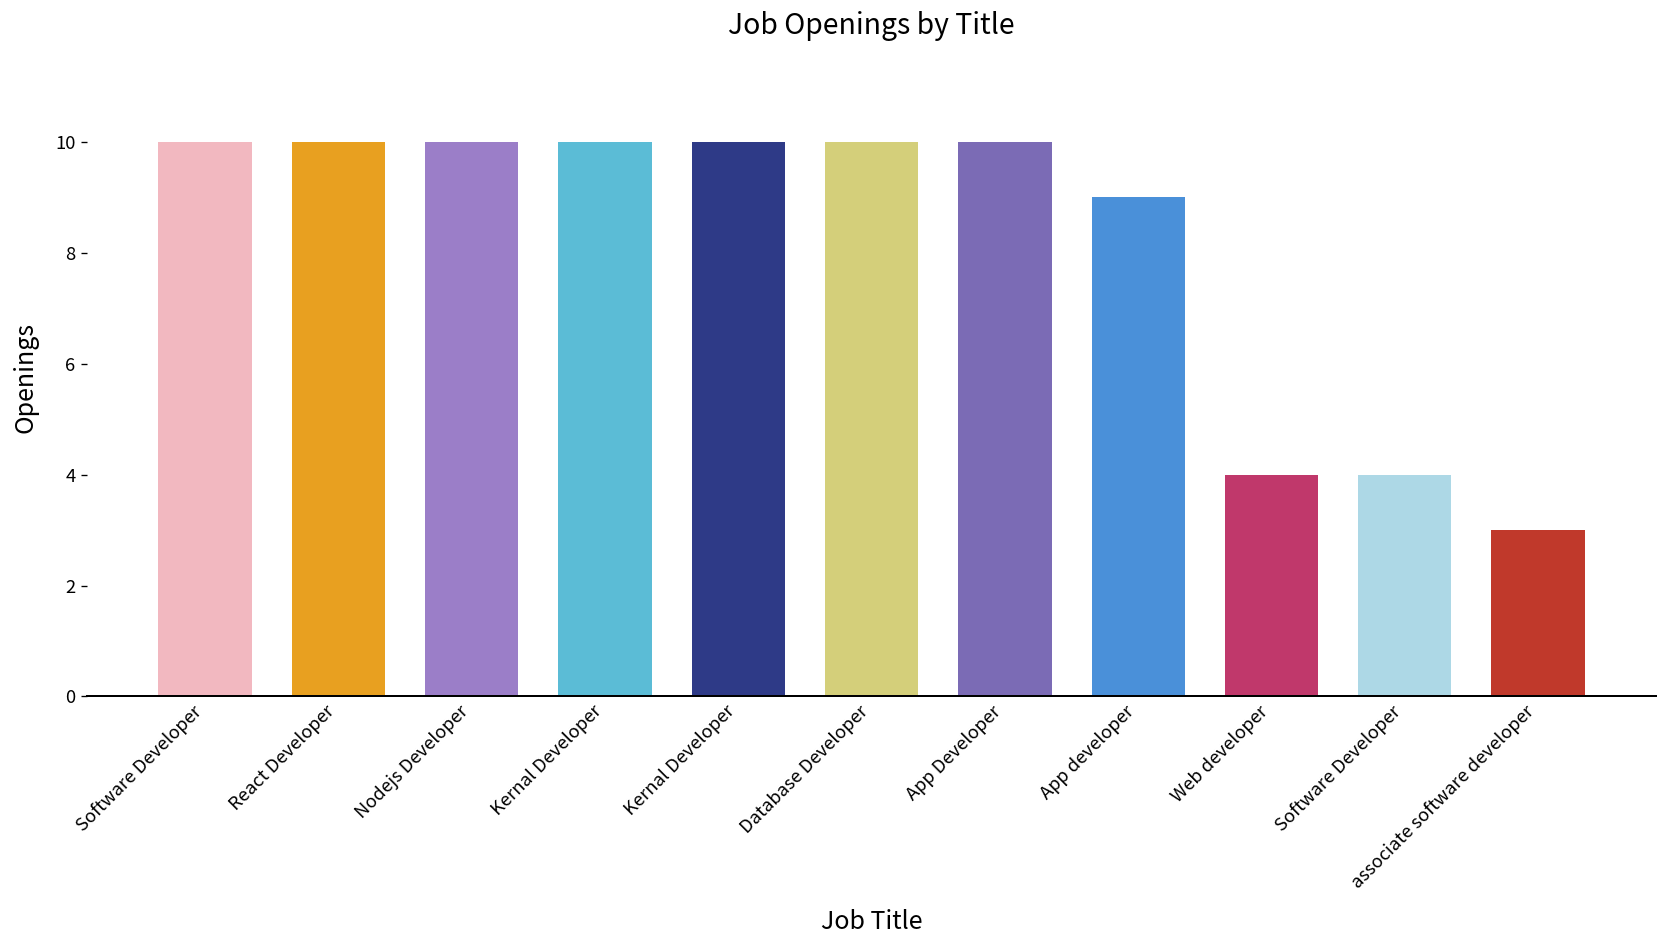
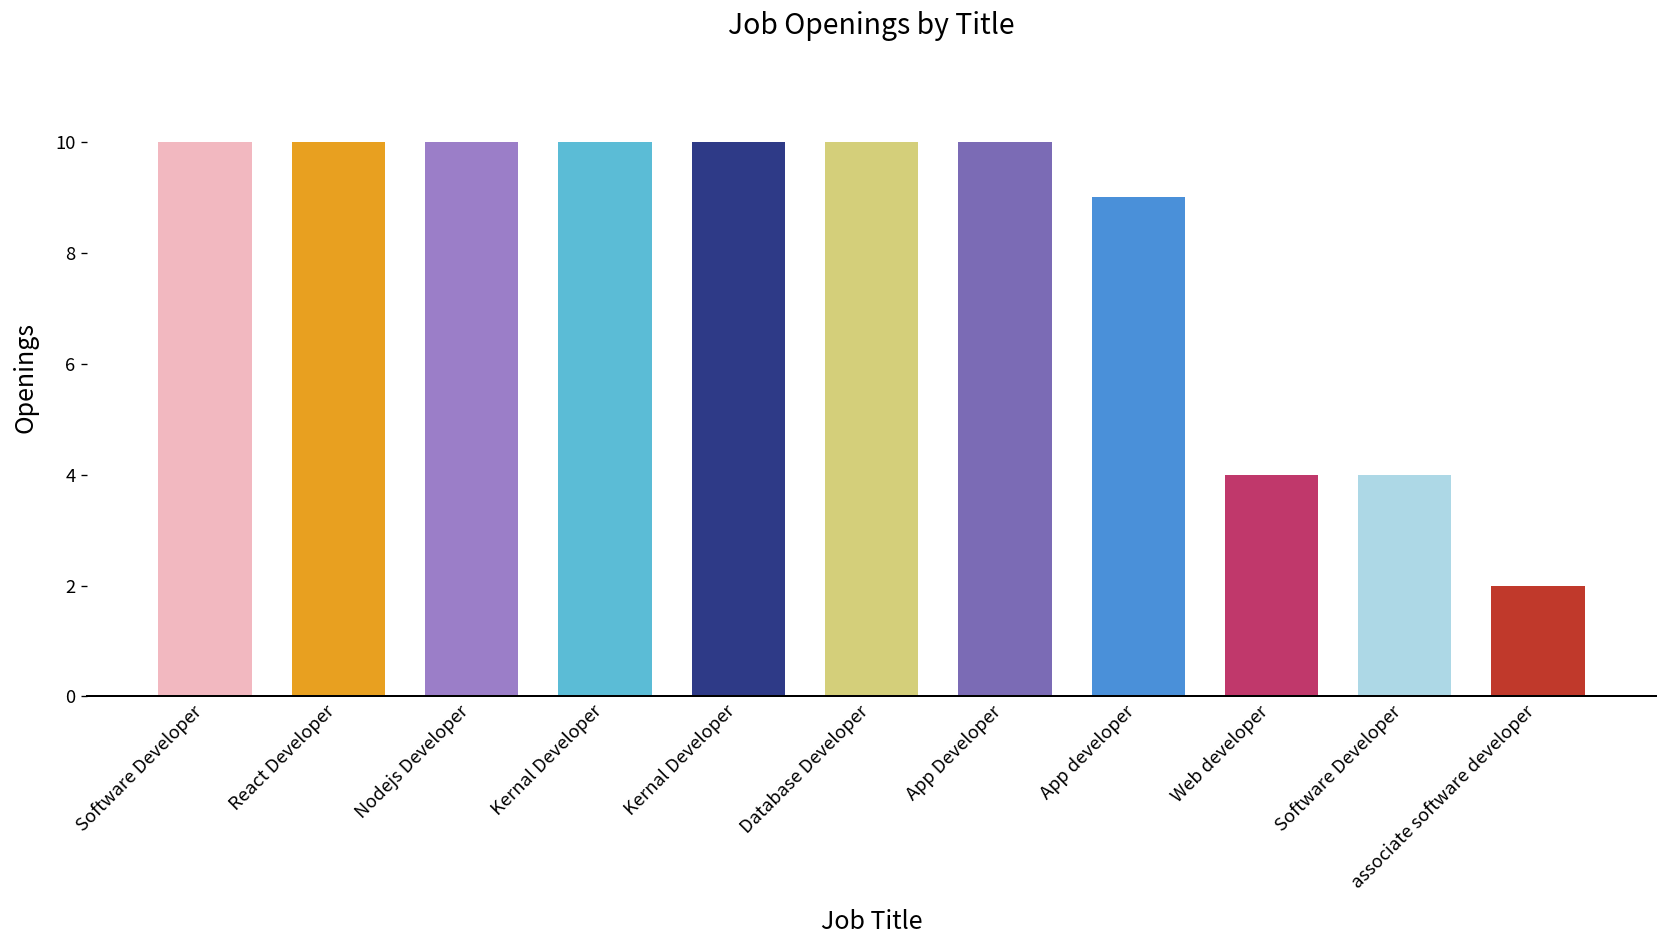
associate software developer: 3 -> 2
